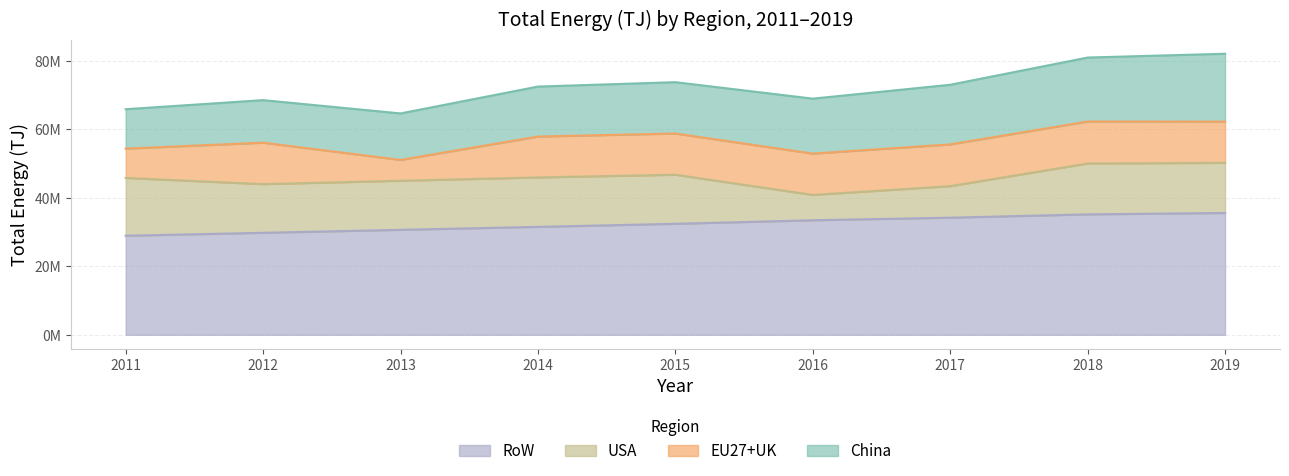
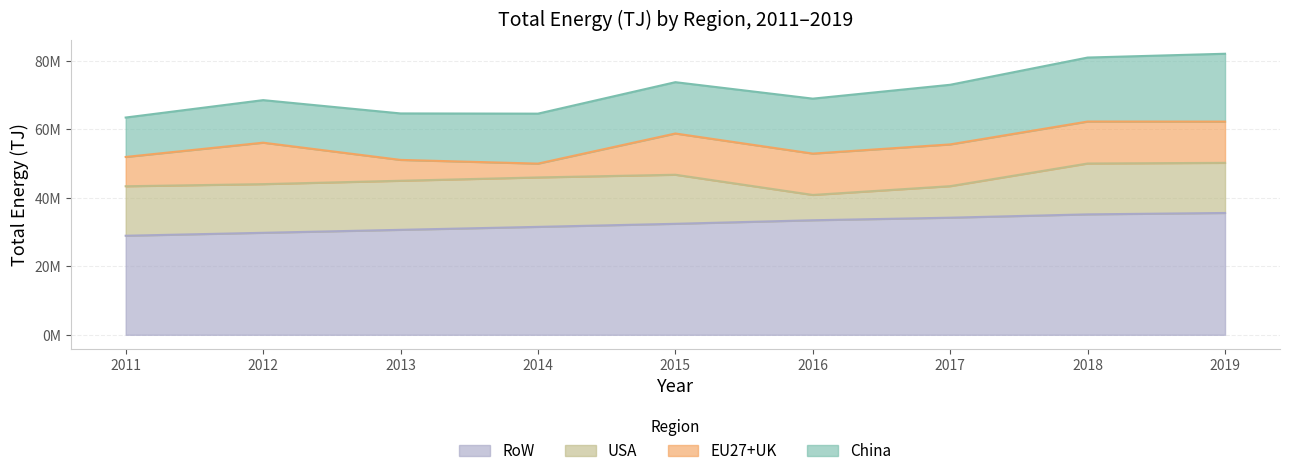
USA, 2011: 17000000 -> 14000000
EU27+UK, 2014: 12000000 -> 4000000
